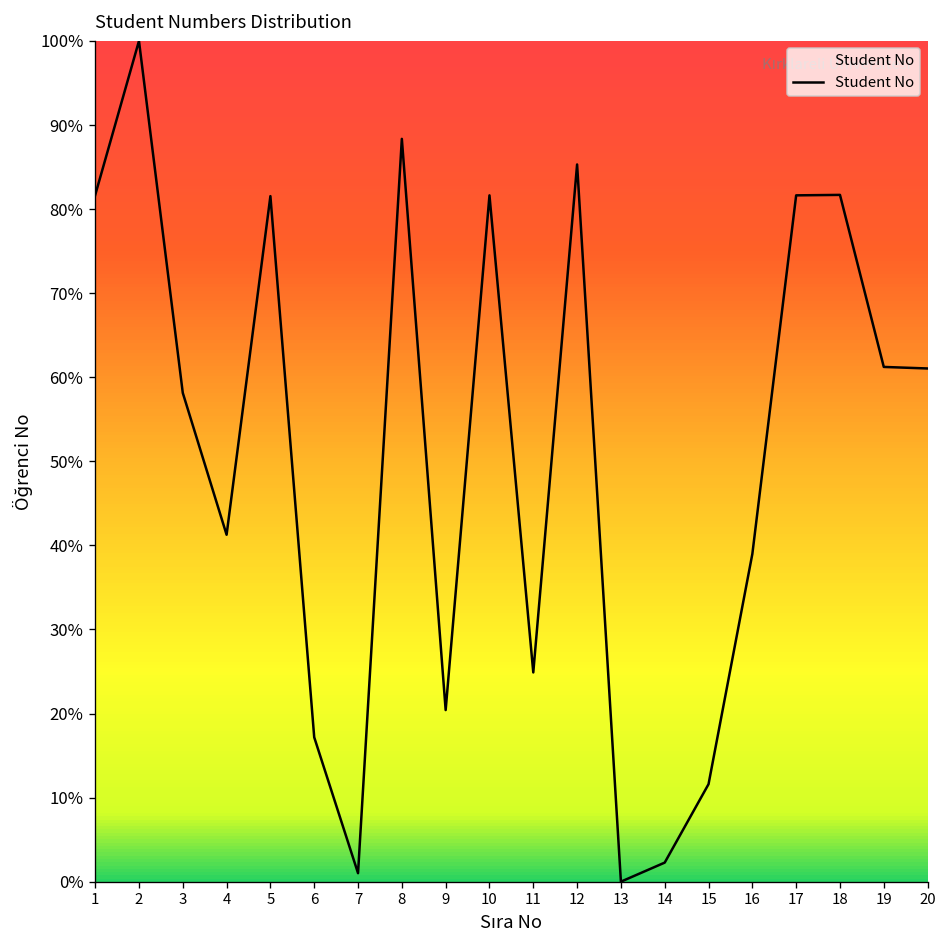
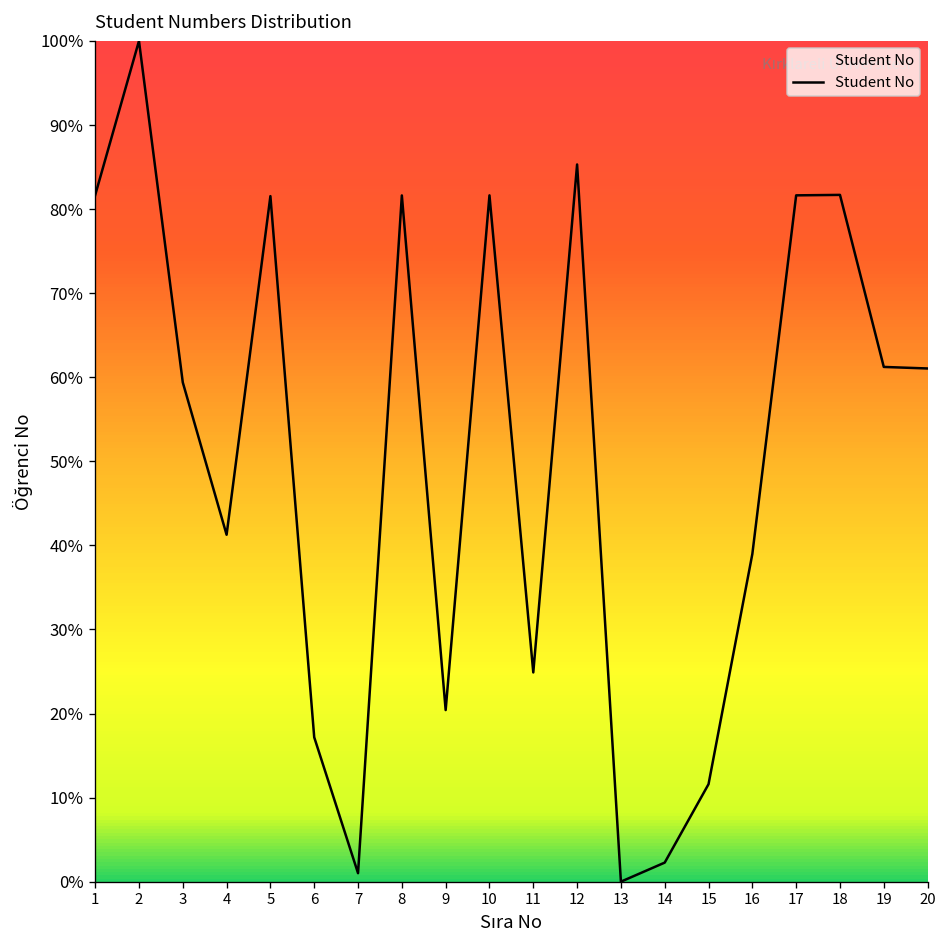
3: 58% -> 59%
8: 88% -> 82%
